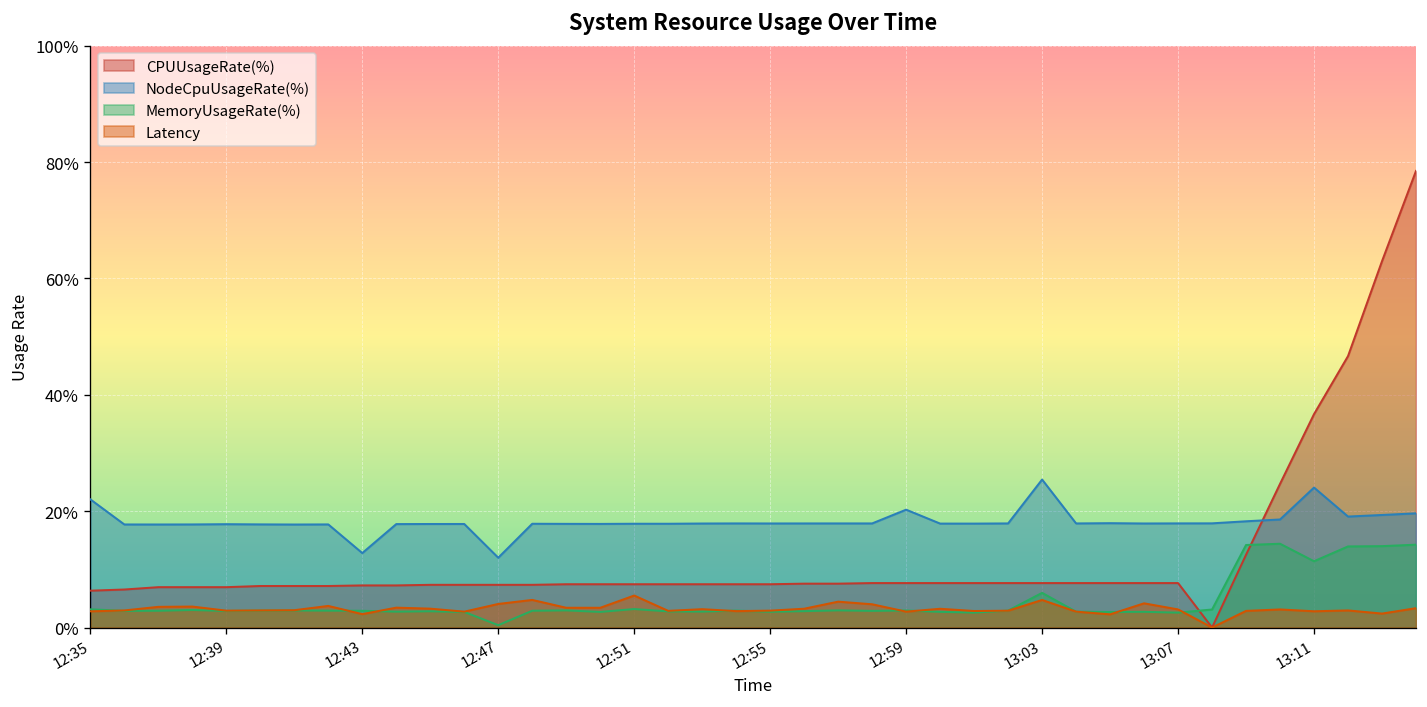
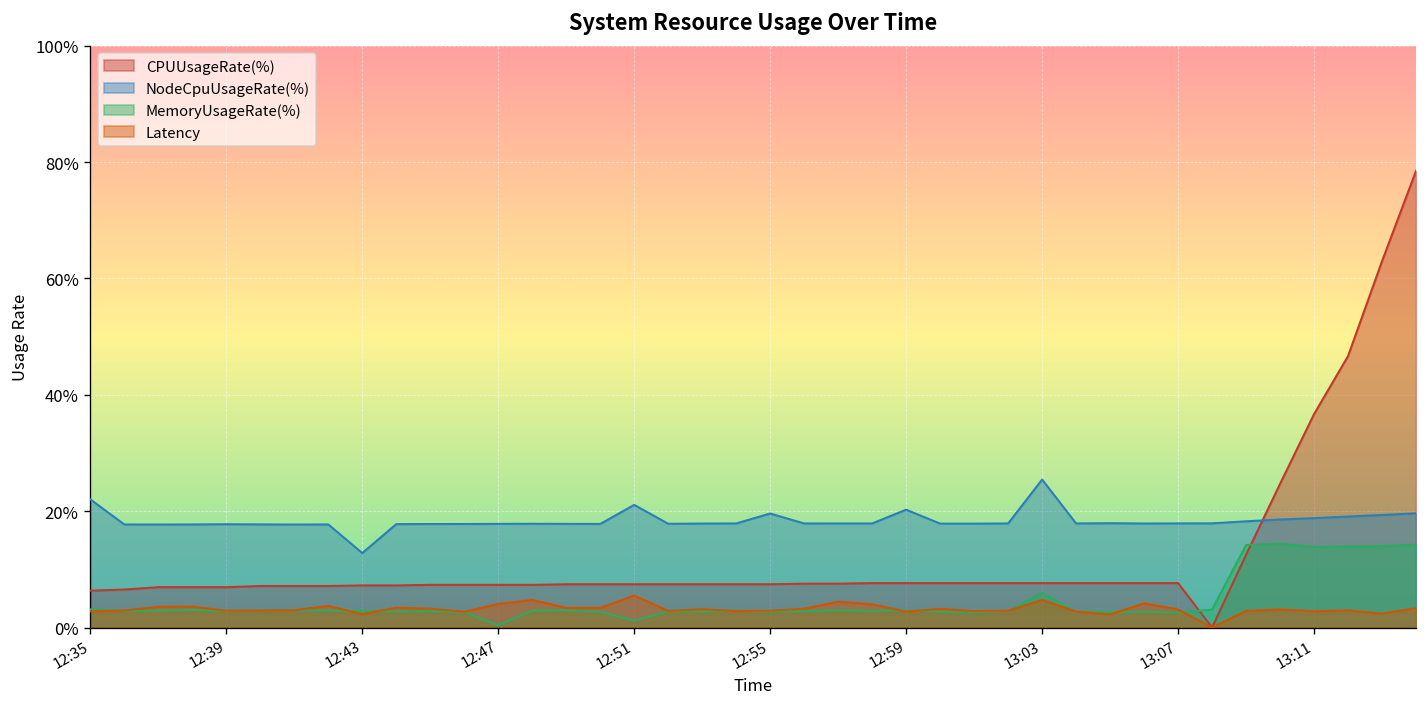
NodeCpuUsageRate(%), 12:47: 12% -> 18%
NodeCpuUsageRate(%), 12:51: 18% -> 21%
MemoryUsageRate(%), 12:51: 3% -> 1%
NodeCpuUsageRate(%), 12:55: 18% -> 20%
NodeCpuUsageRate(%), 13:11: 24% -> 19%
MemoryUsageRate(%), 13:11: 11% -> 14%
